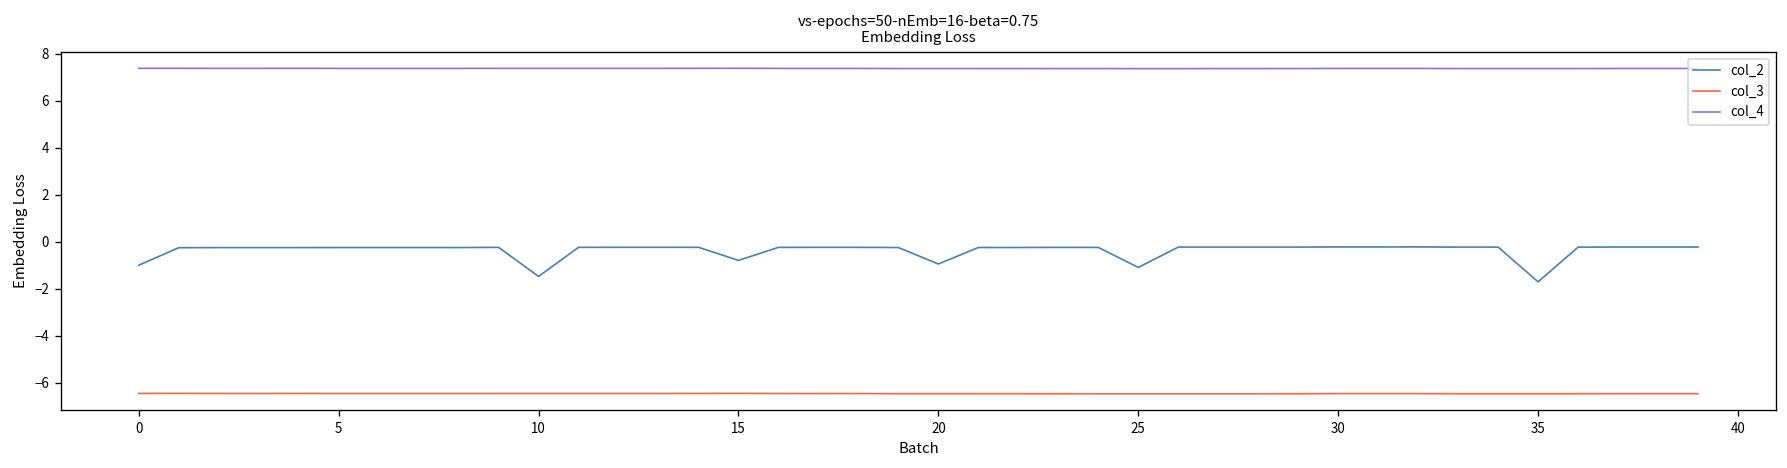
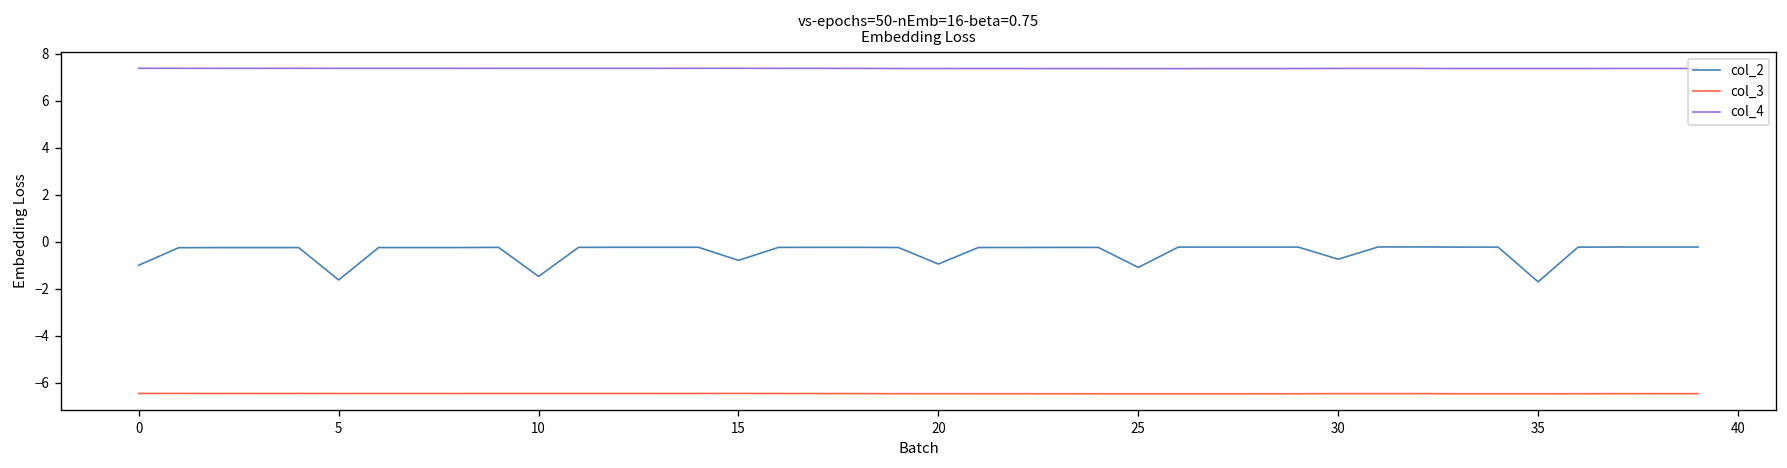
col_2, 5: -0.3 -> -1.6
col_2, 30: -0.2 -> -0.7
